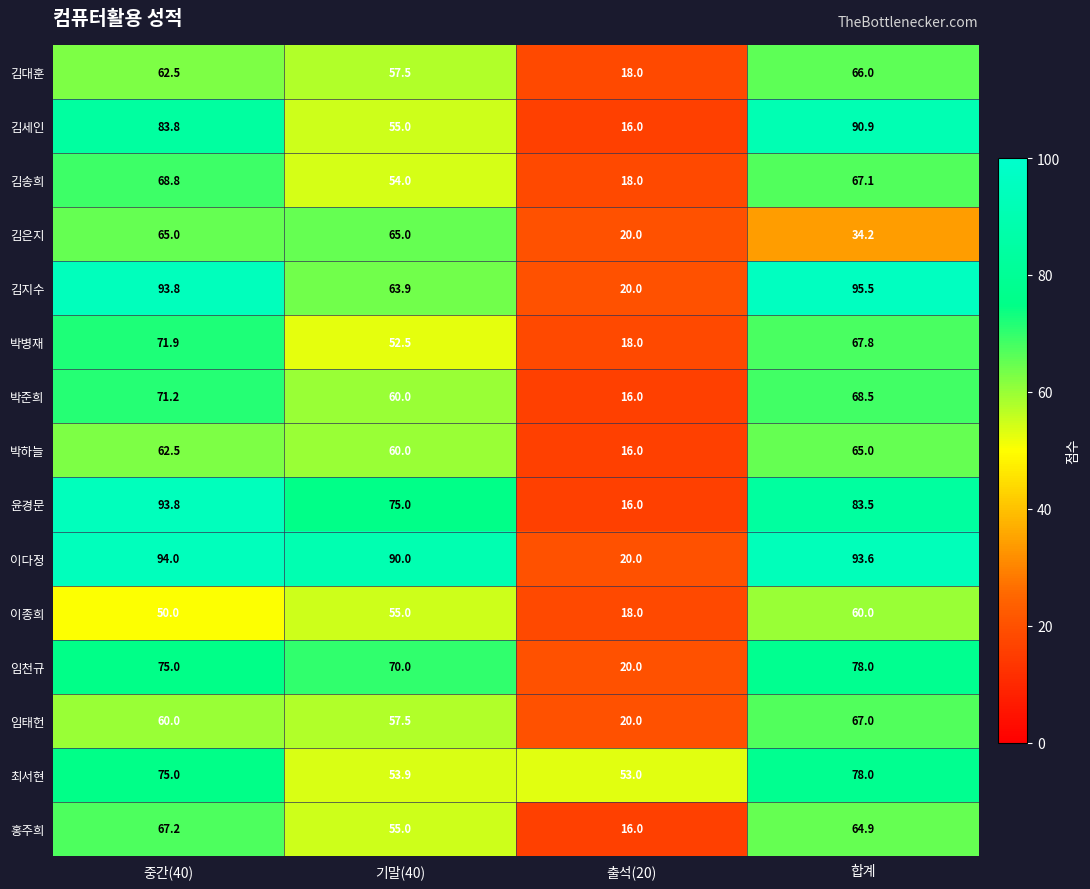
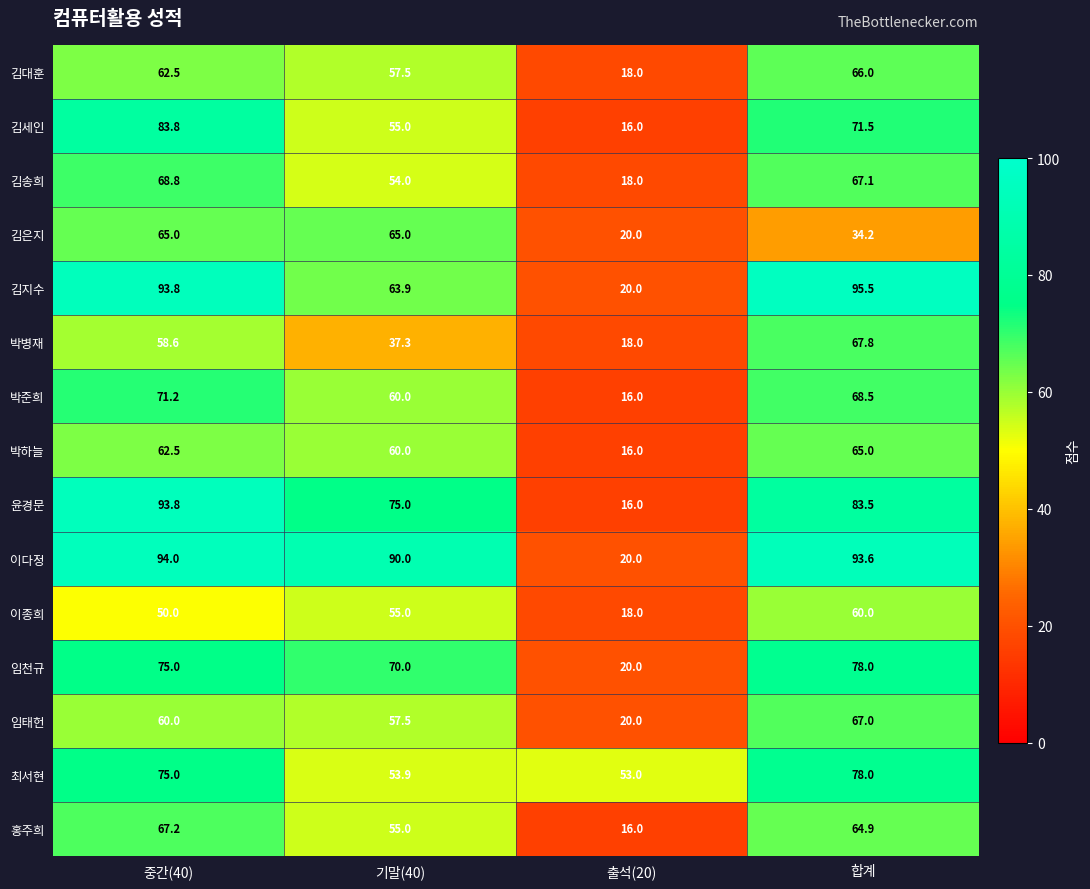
김세인, 합계: 90.9 -> 71.5
박병재, 중간(40): 71.9 -> 58.6
박병재, 기말(40): 52.5 -> 37.3
